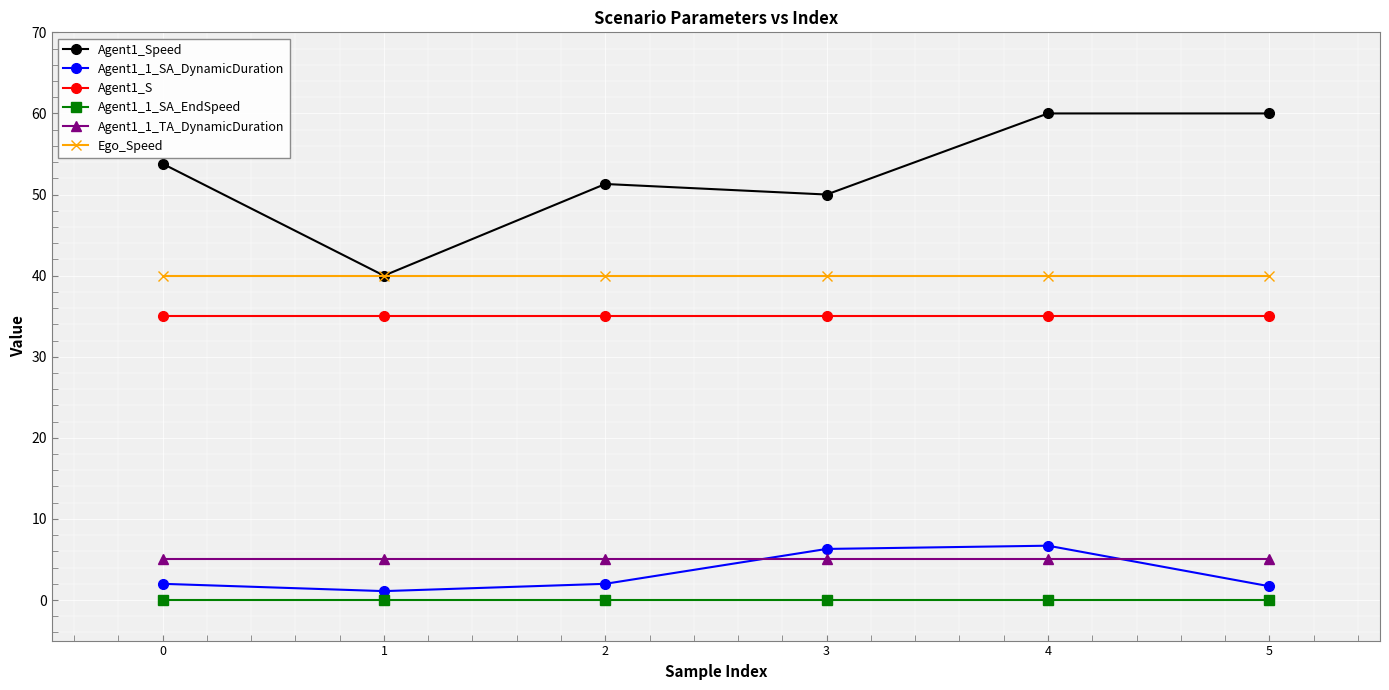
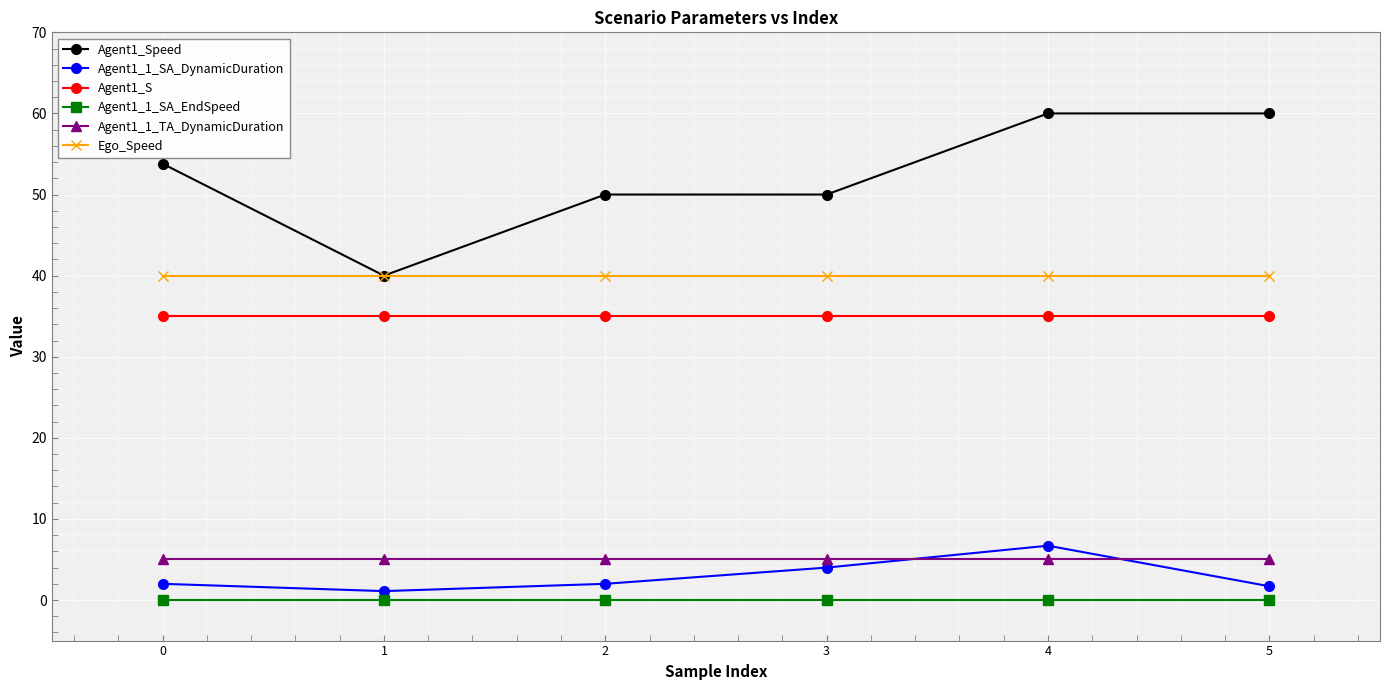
Agent1_Speed, 2: 51 -> 50
Agent1_1_SA_DynamicDuration, 3: 6 -> 4
